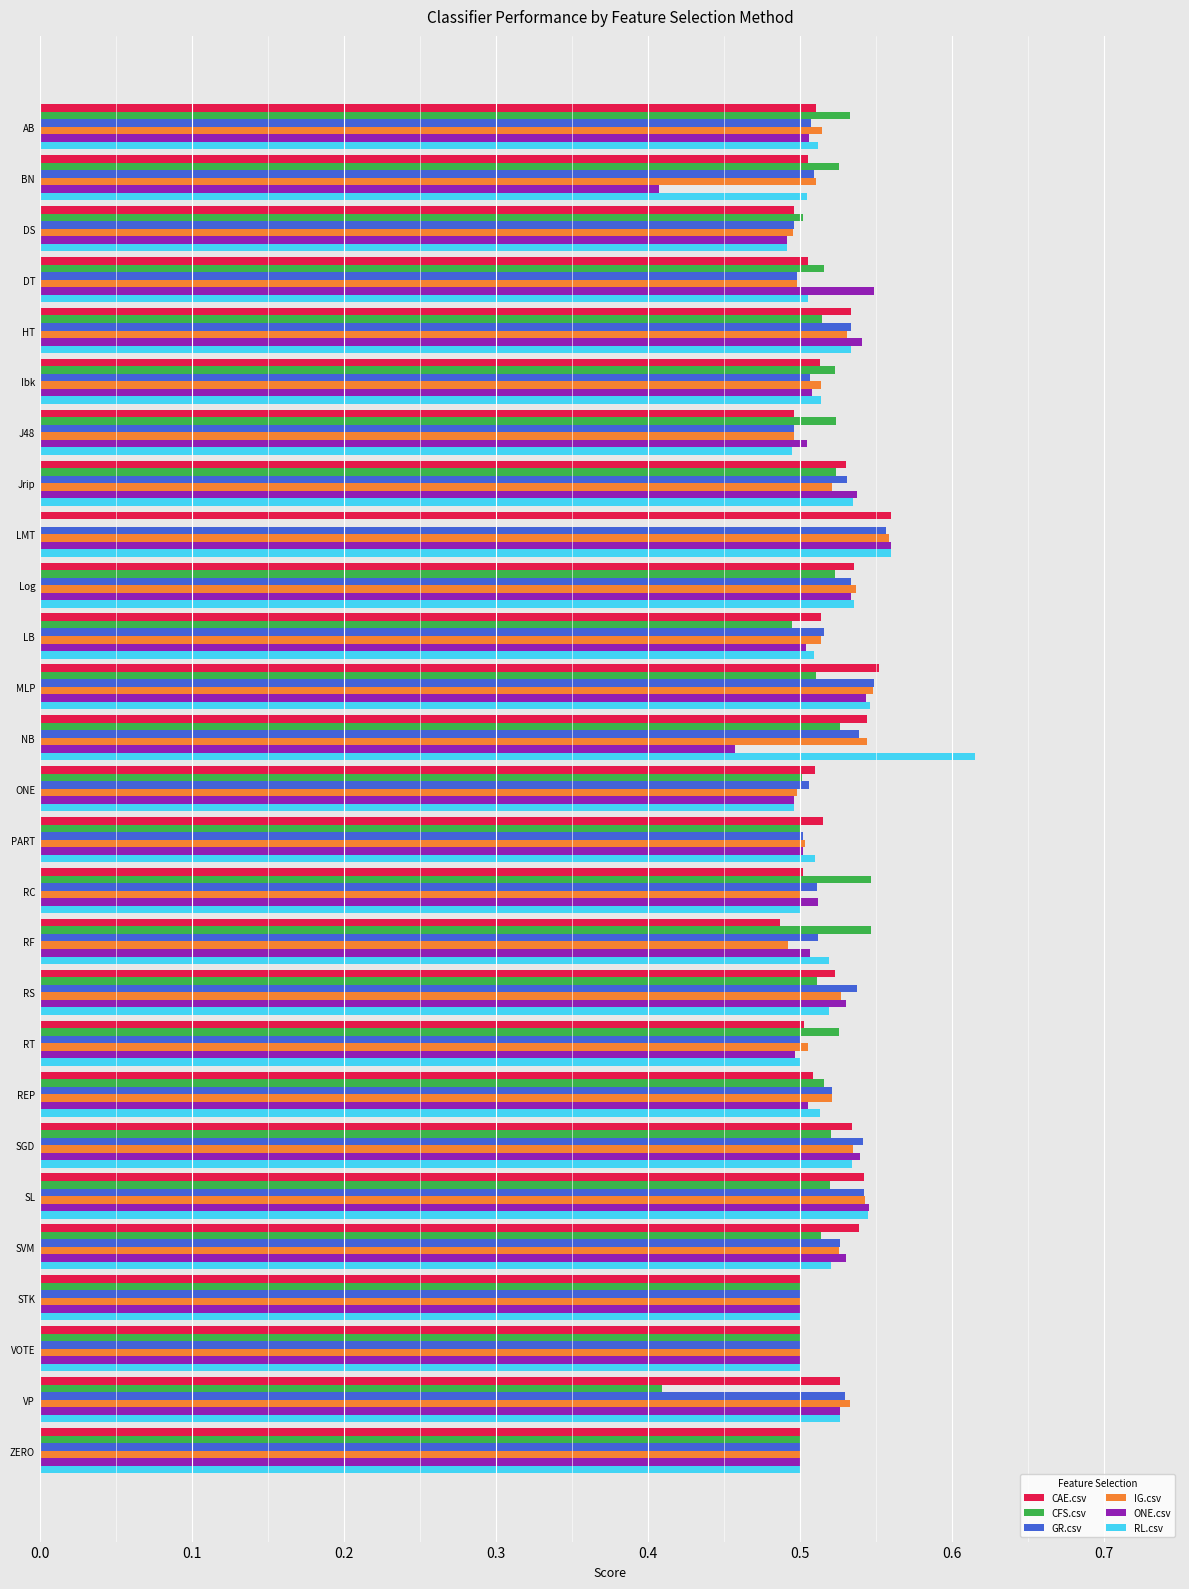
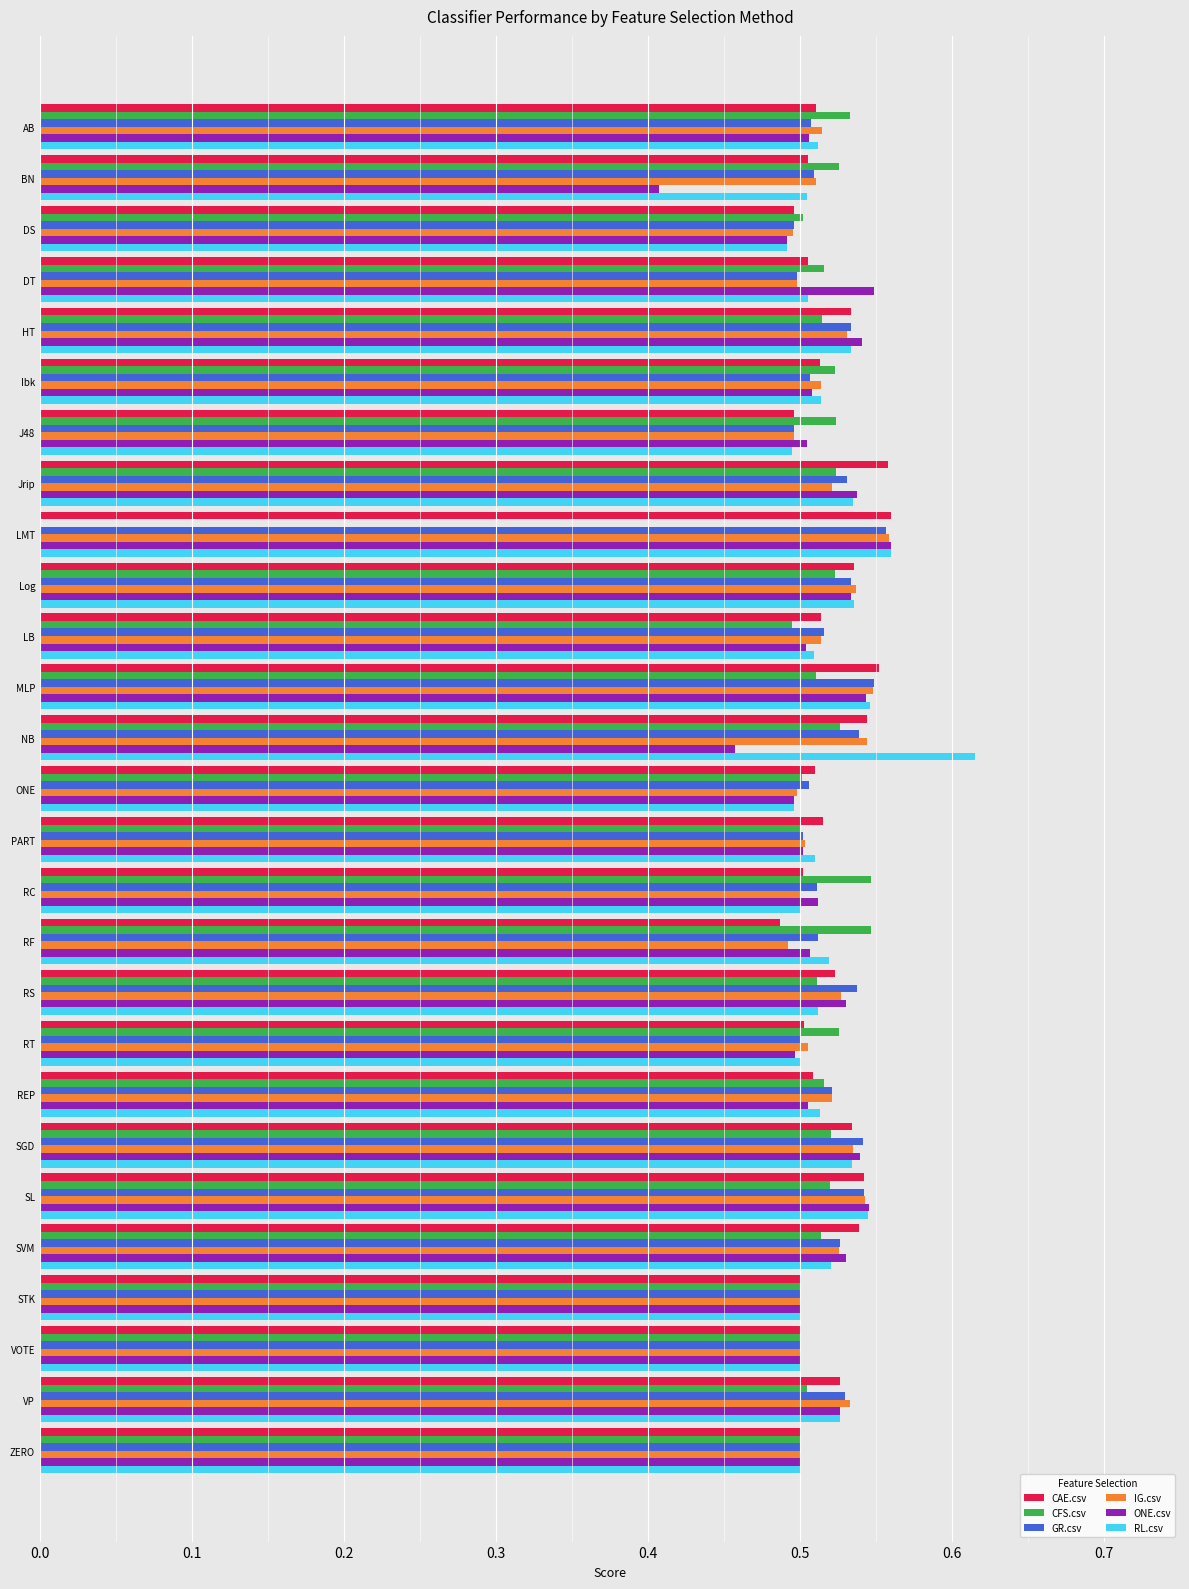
CAE.csv, Jrip: 0.530 -> 0.558
RL.csv, RS: 0.519 -> 0.512
CFS.csv, VP: 0.409 -> 0.504
